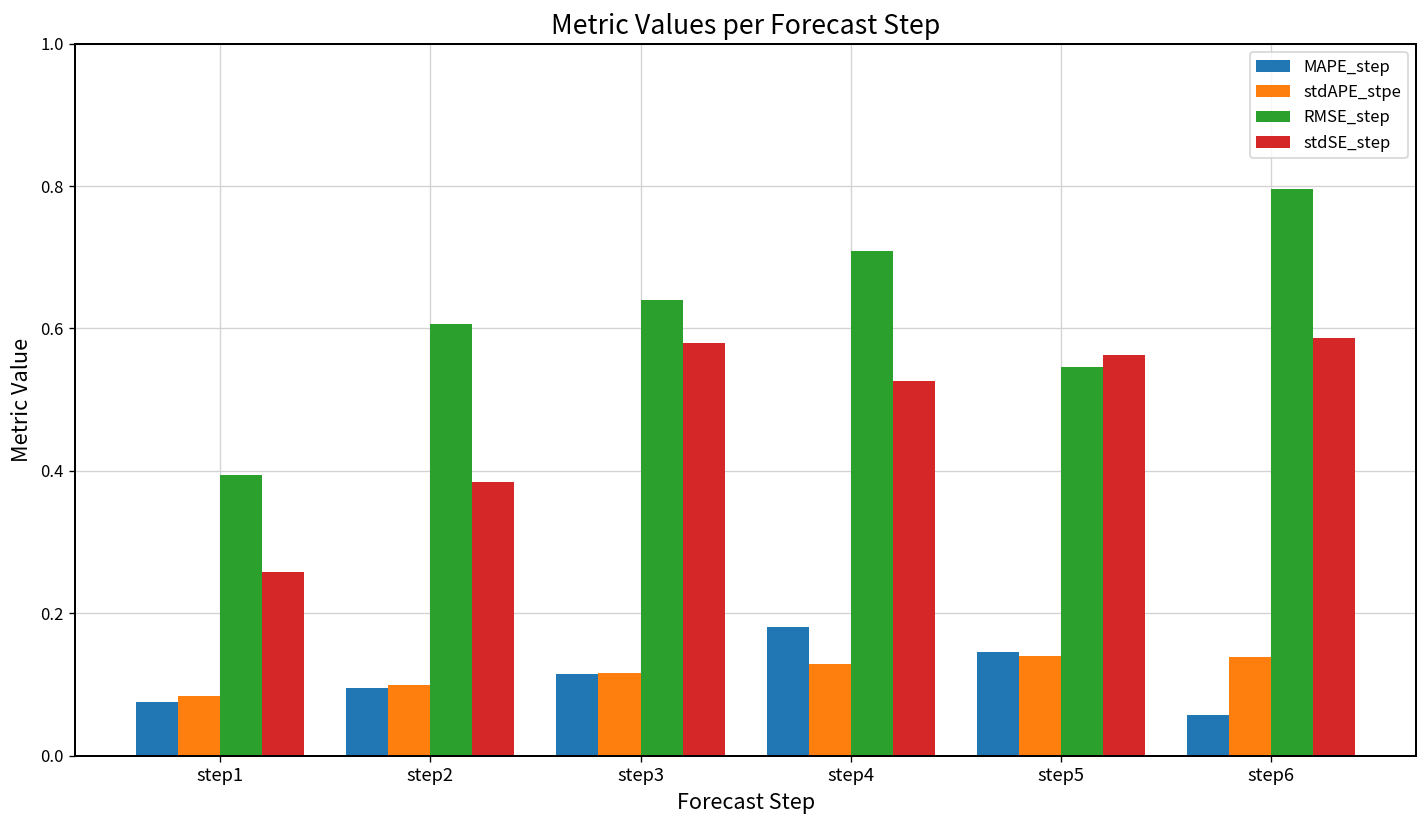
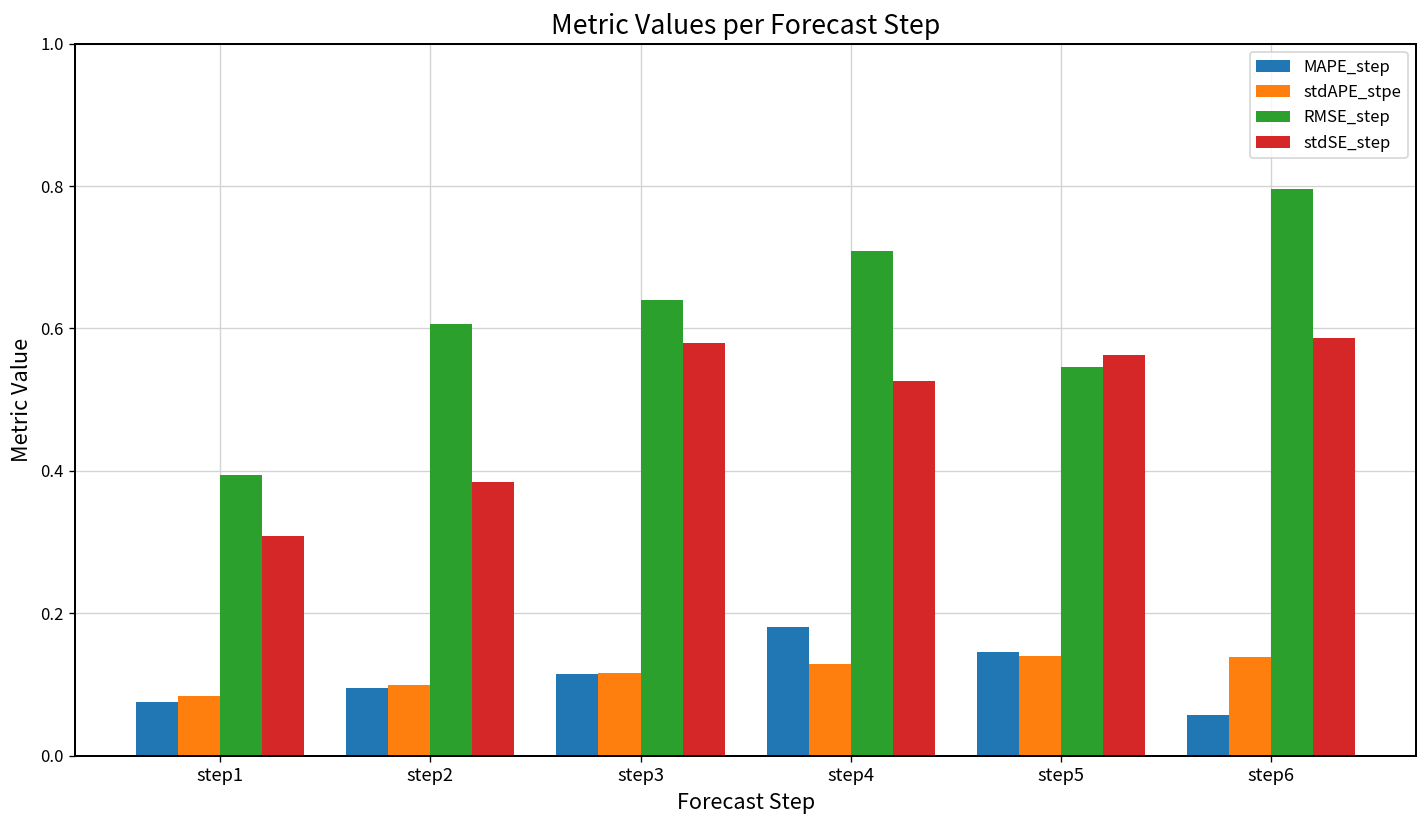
stdSE_step, step1: 0.26 -> 0.31
